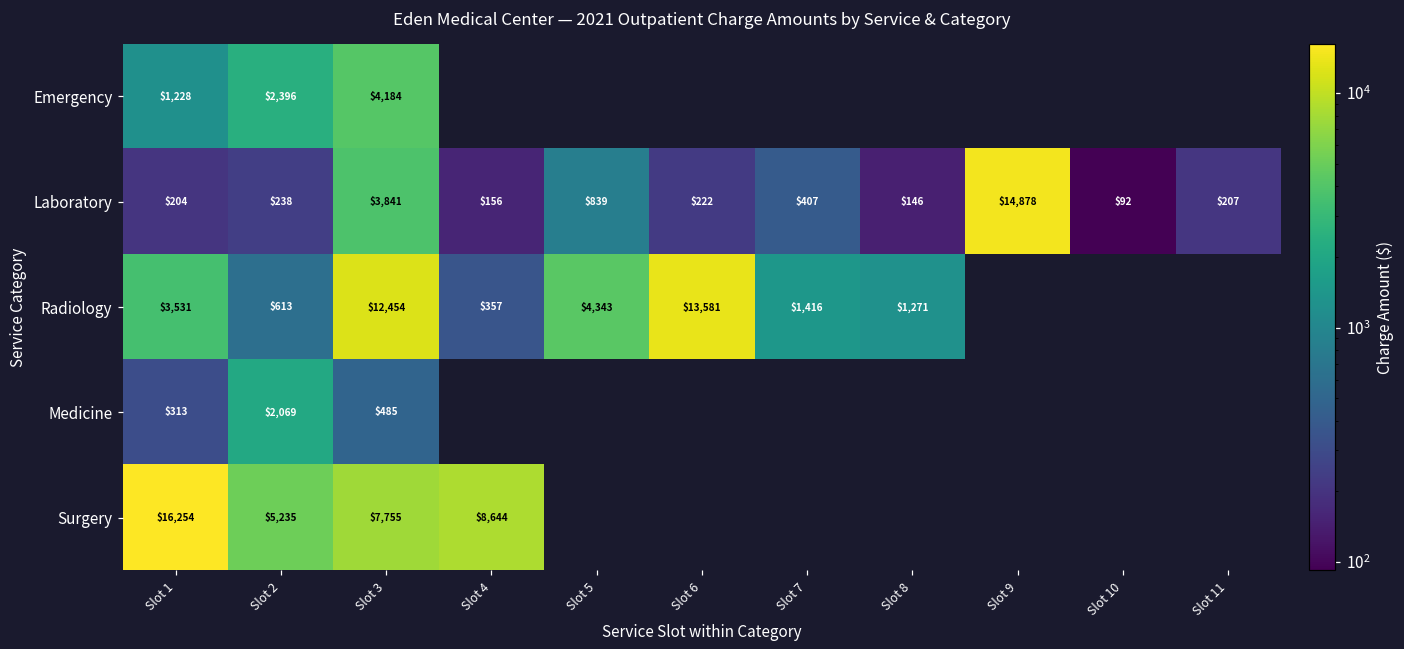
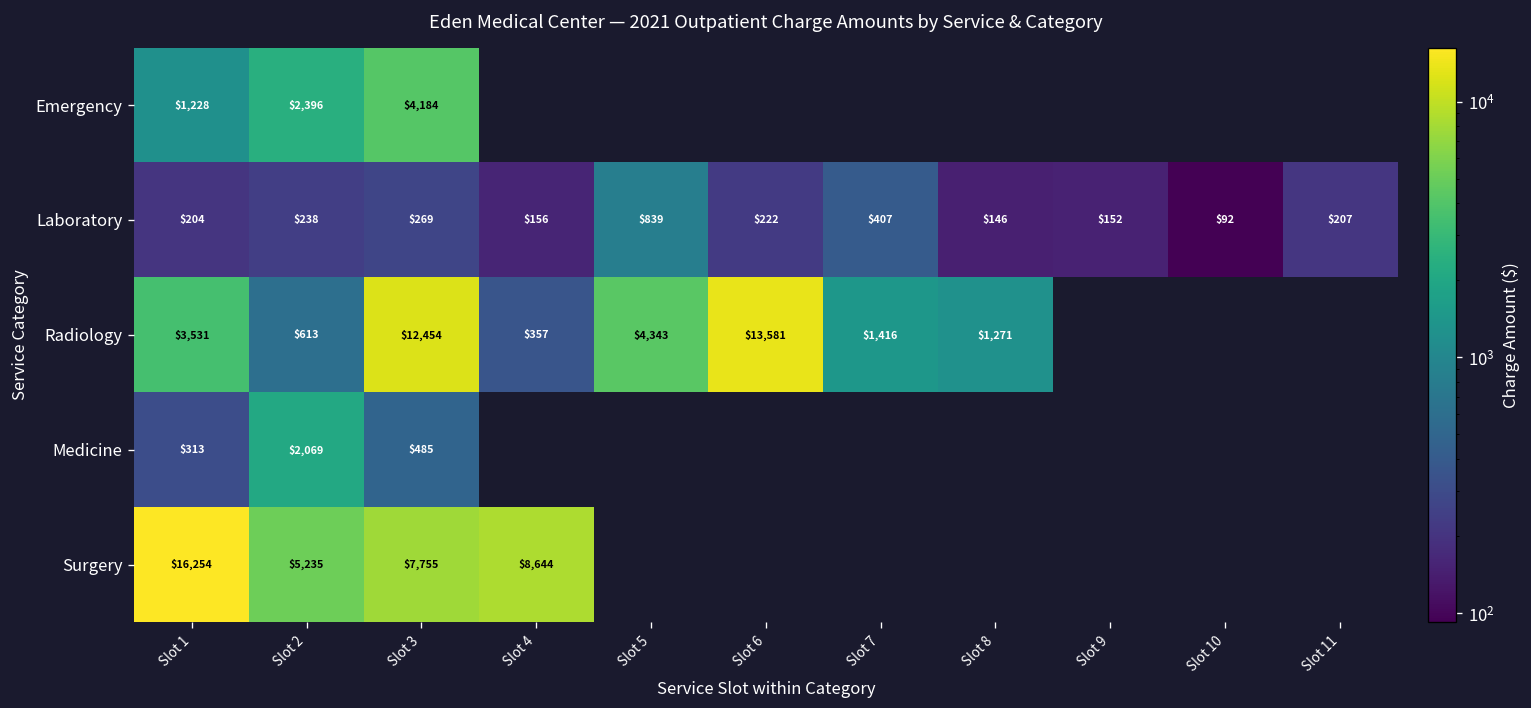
Laboratory, Slot 3: $3,841 -> $269
Laboratory, Slot 9: $14,878 -> $152
